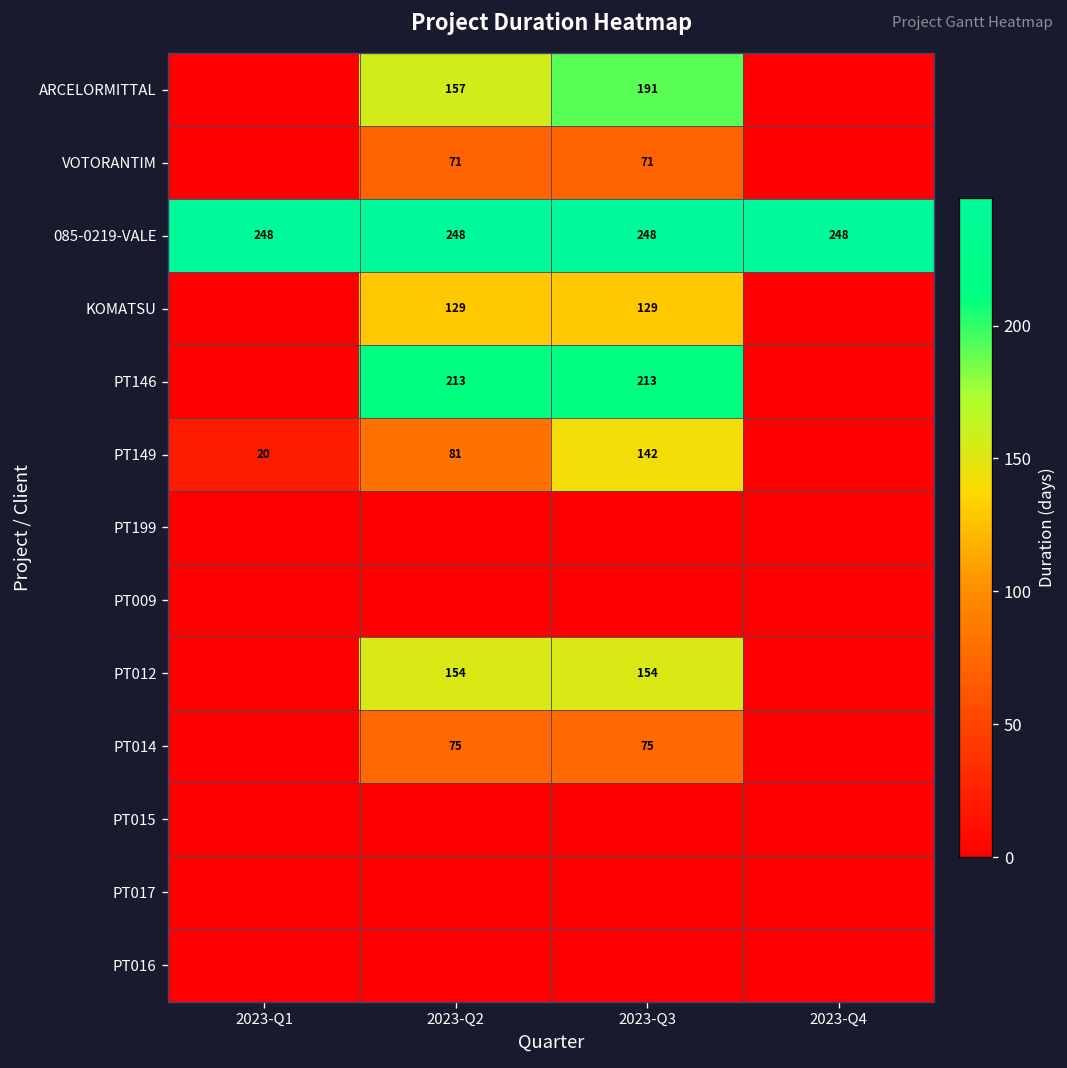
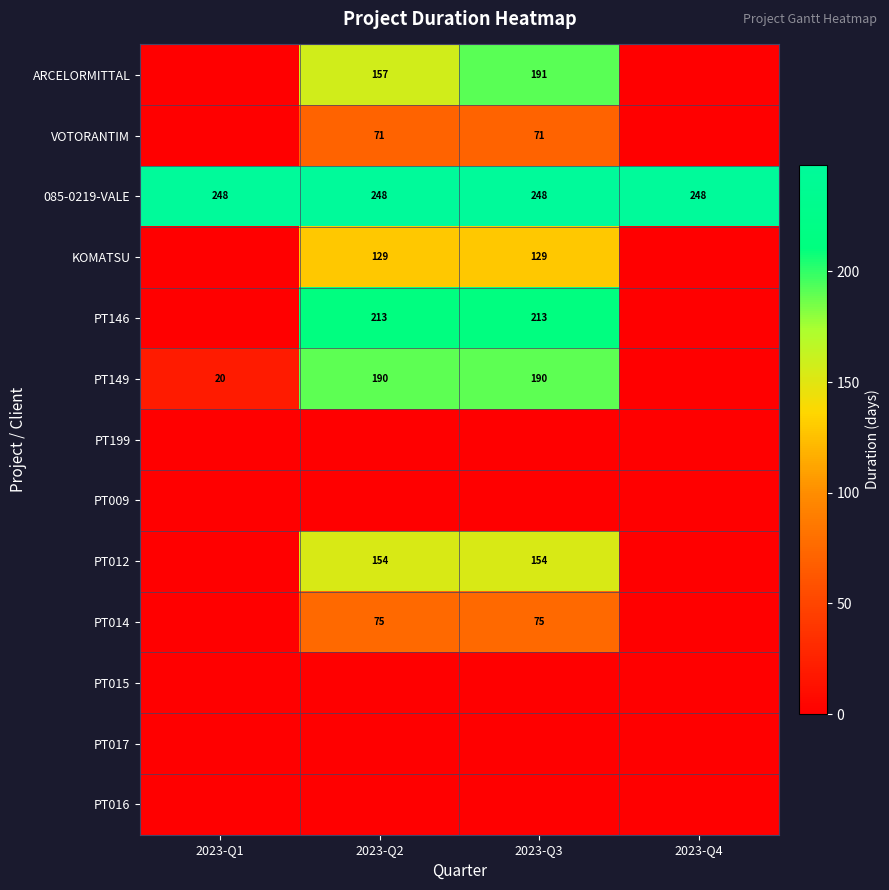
PT149, 2023-Q2: 81 -> 190
PT149, 2023-Q3: 142 -> 190
